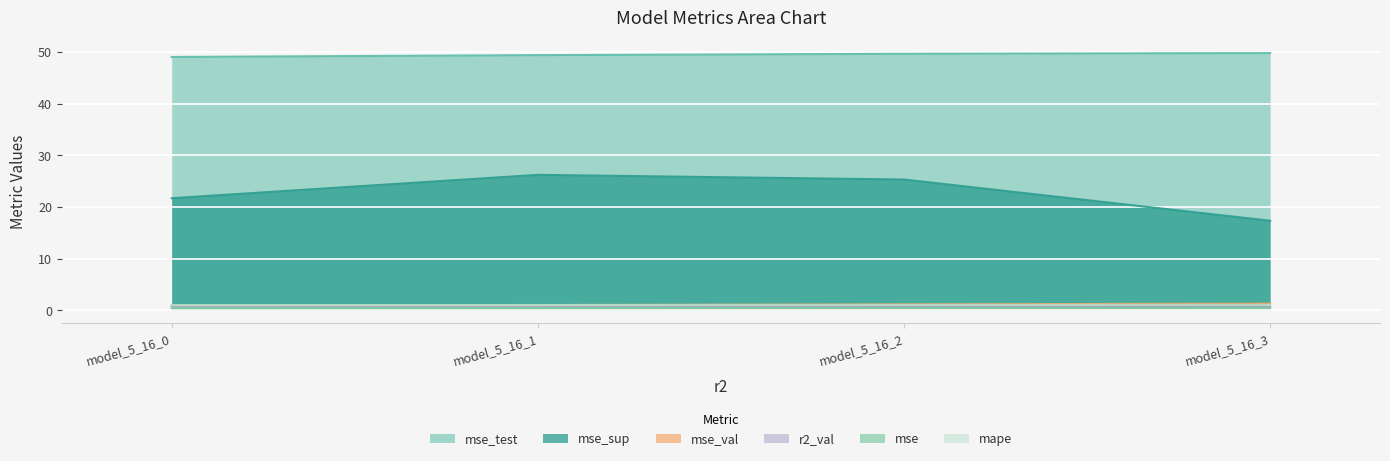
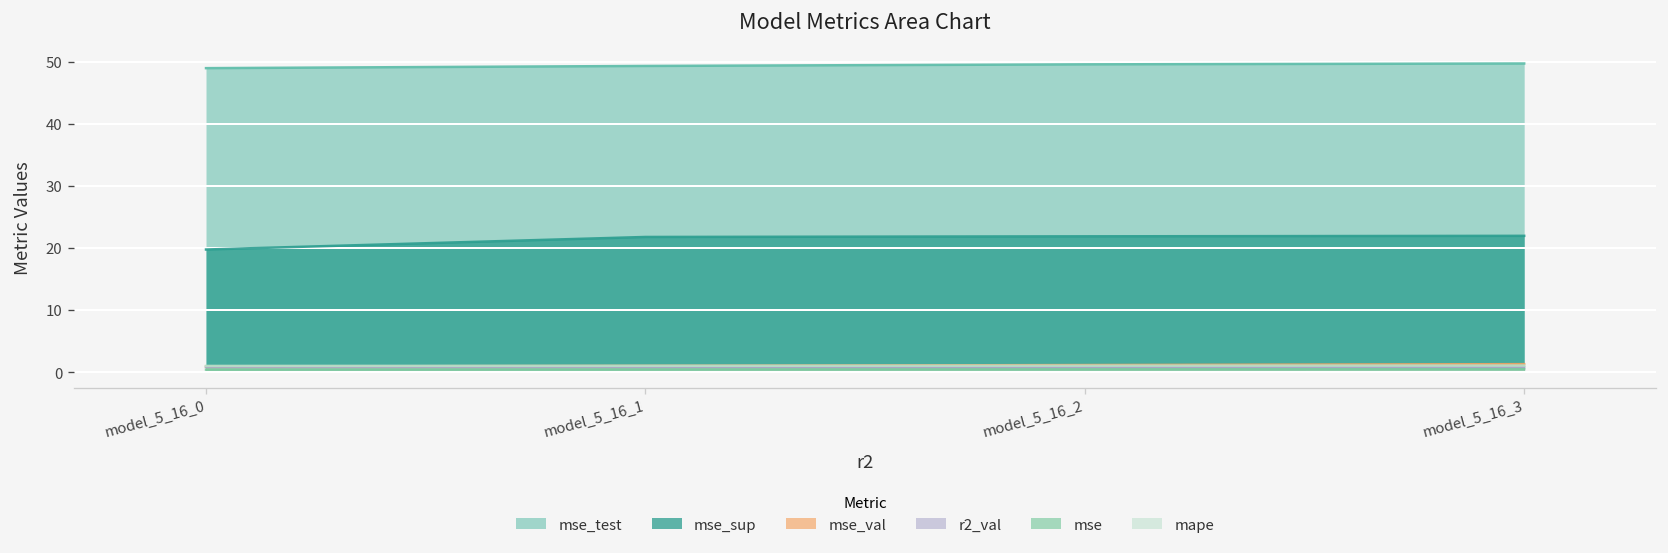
mse_sup, model_5_16_0: 22 -> 20
mse_sup, model_5_16_1: 26 -> 22
mse_sup, model_5_16_2: 25 -> 22
mse_sup, model_5_16_3: 17 -> 22
